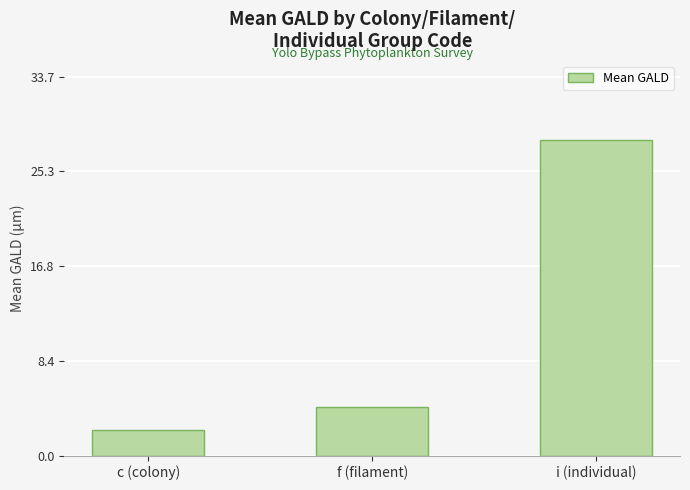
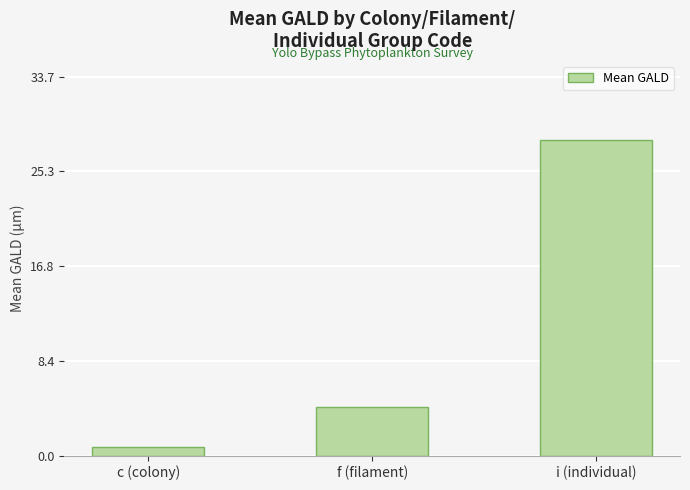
c (colony): 2.2 -> 0.8
